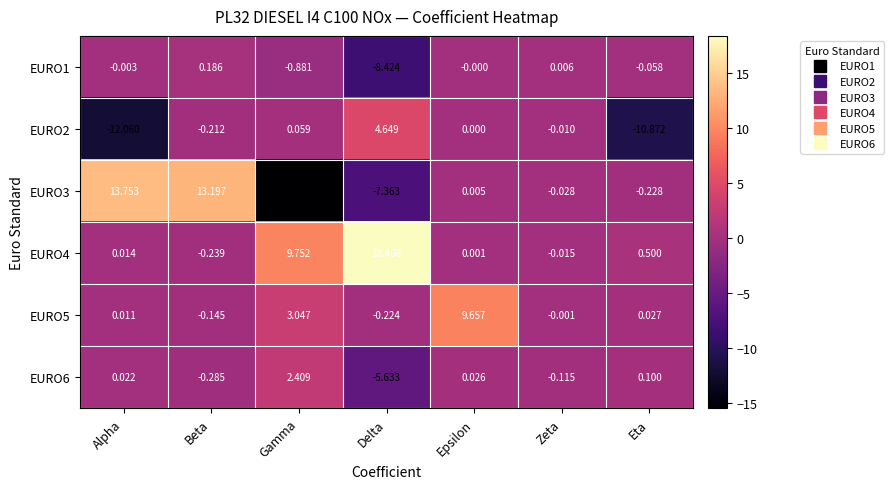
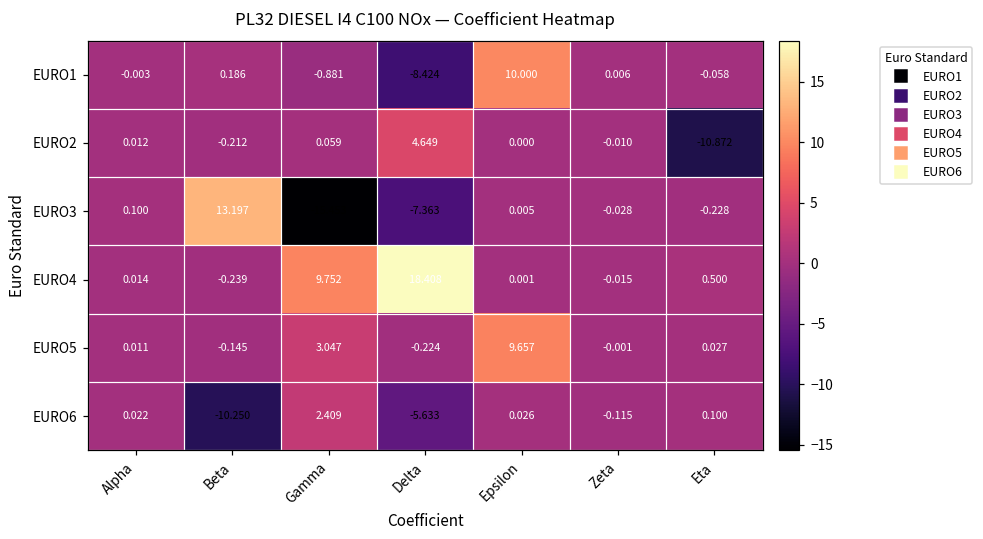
EURO1, Epsilon: -0.000 -> 10.000
EURO2, Alpha: -12.060 -> 0.012
EURO3, Alpha: 13.753 -> 0.100
EURO6, Beta: -0.285 -> -10.250
